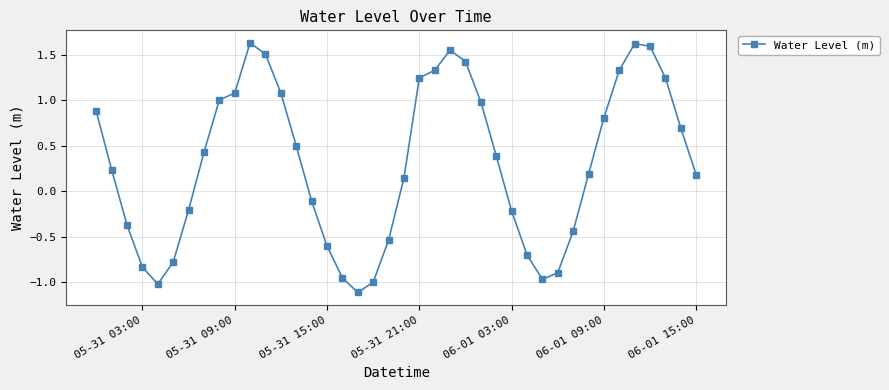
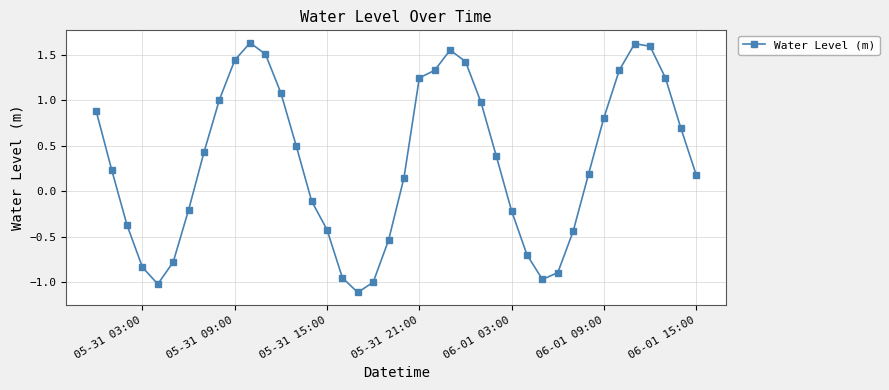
05-31 09:00: 1.1 -> 1.4
05-31 15:00: -0.6 -> -0.4
